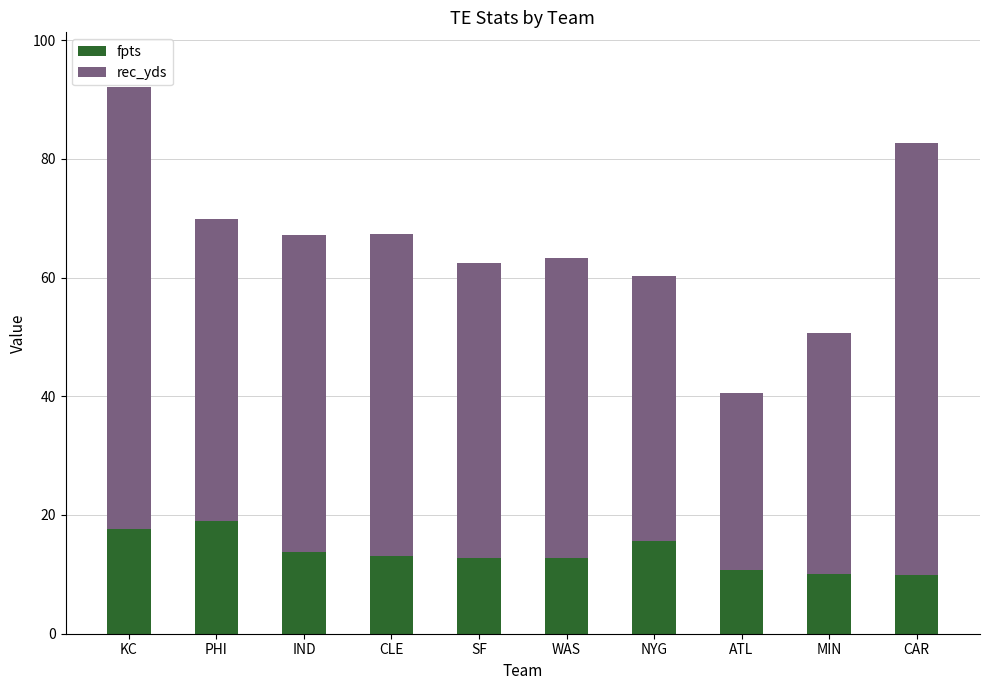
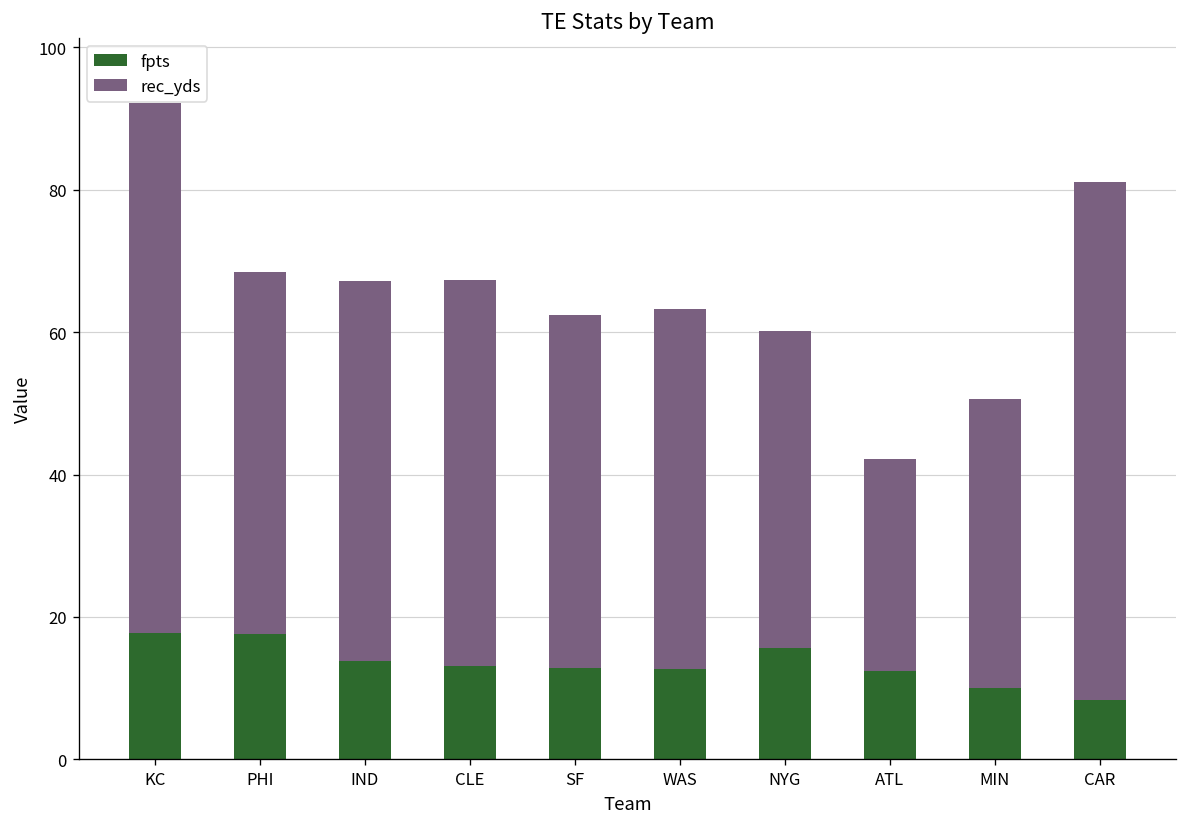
fpts, PHI: 19 -> 18
fpts, ATL: 11 -> 12
fpts, CAR: 10 -> 8
